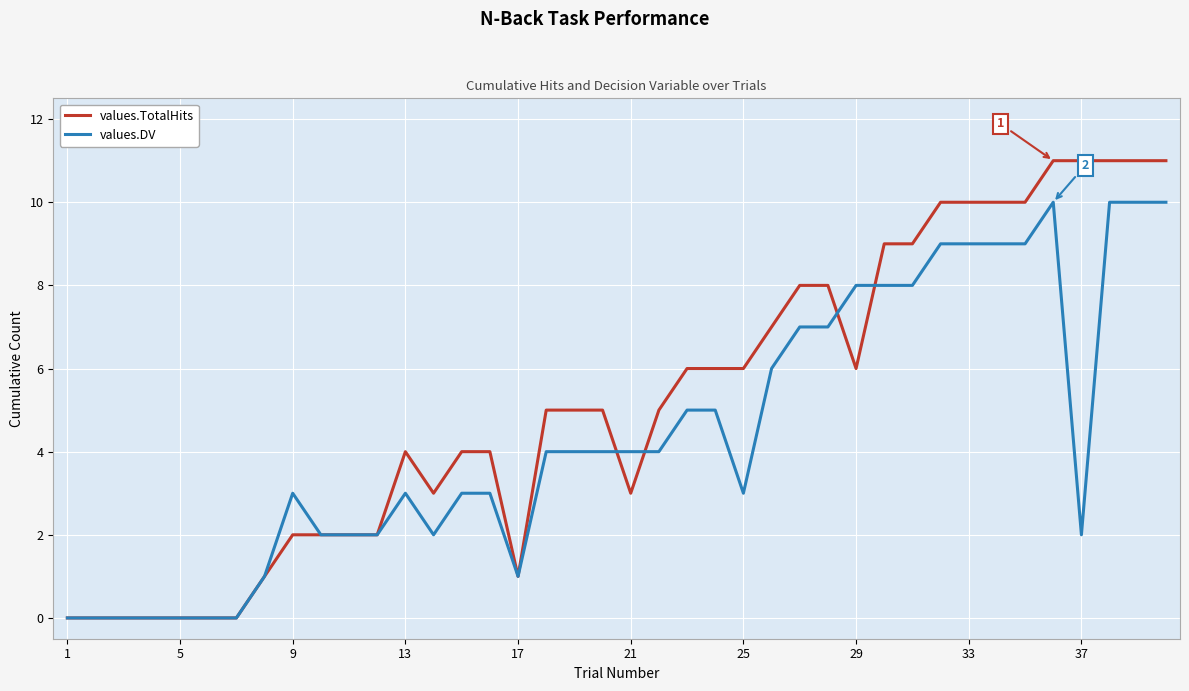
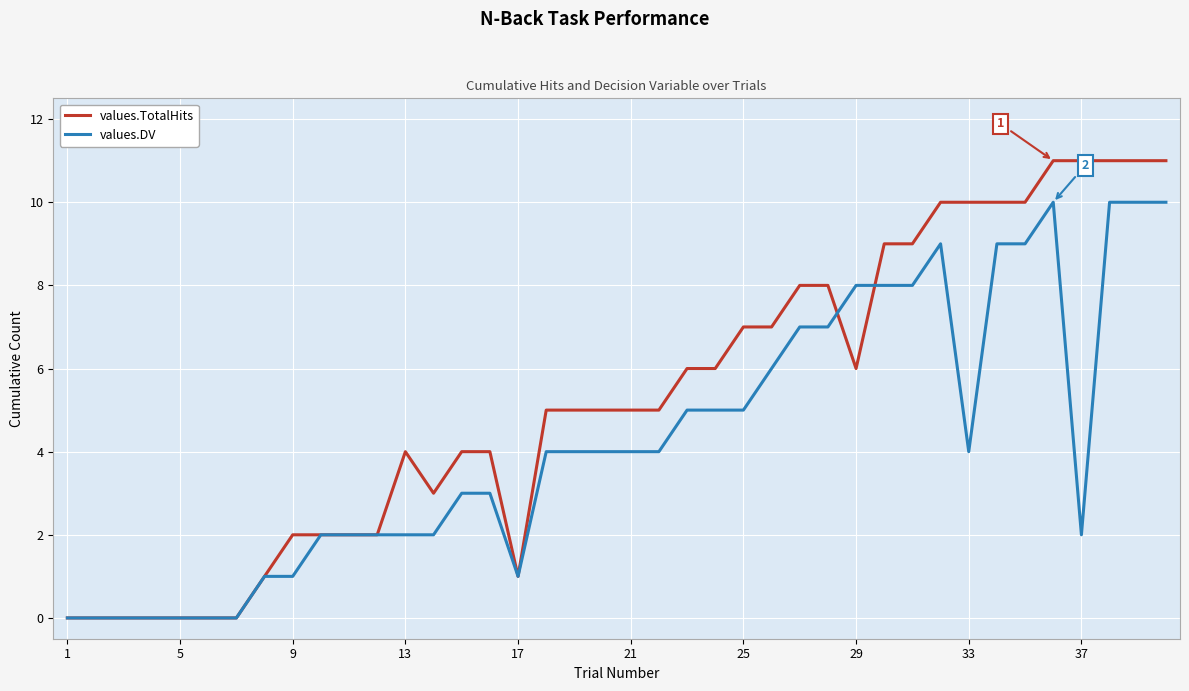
values.DV, 9: 3 -> 1
values.DV, 13: 3 -> 2
values.TotalHits, 21: 3 -> 5
values.TotalHits, 25: 6 -> 7
values.DV, 25: 3 -> 5
values.DV, 33: 9 -> 4
